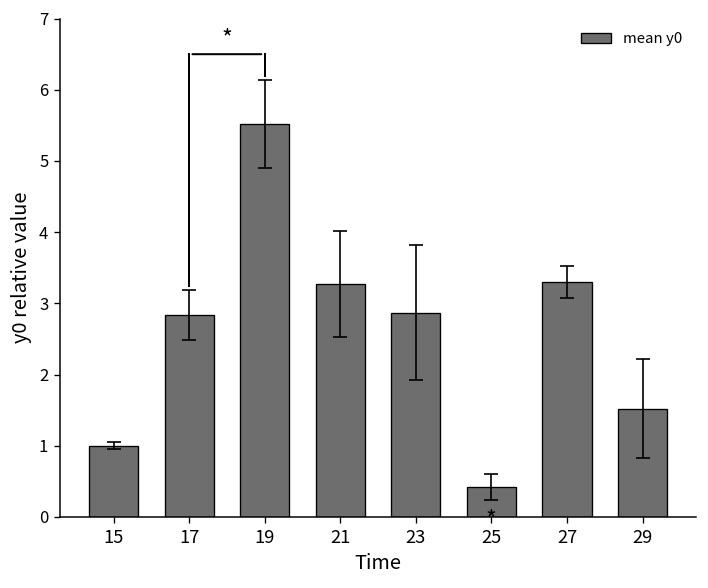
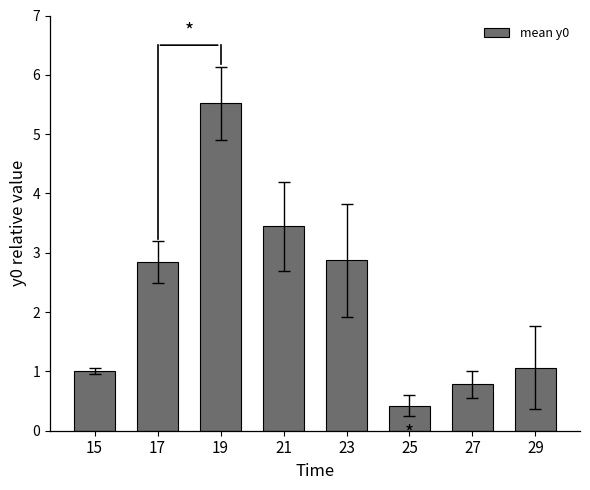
mean y0, 21: 3.3 -> 3.5
mean y0, 27: 3.3 -> 0.8
mean y0, 29: 1.5 -> 1.1
